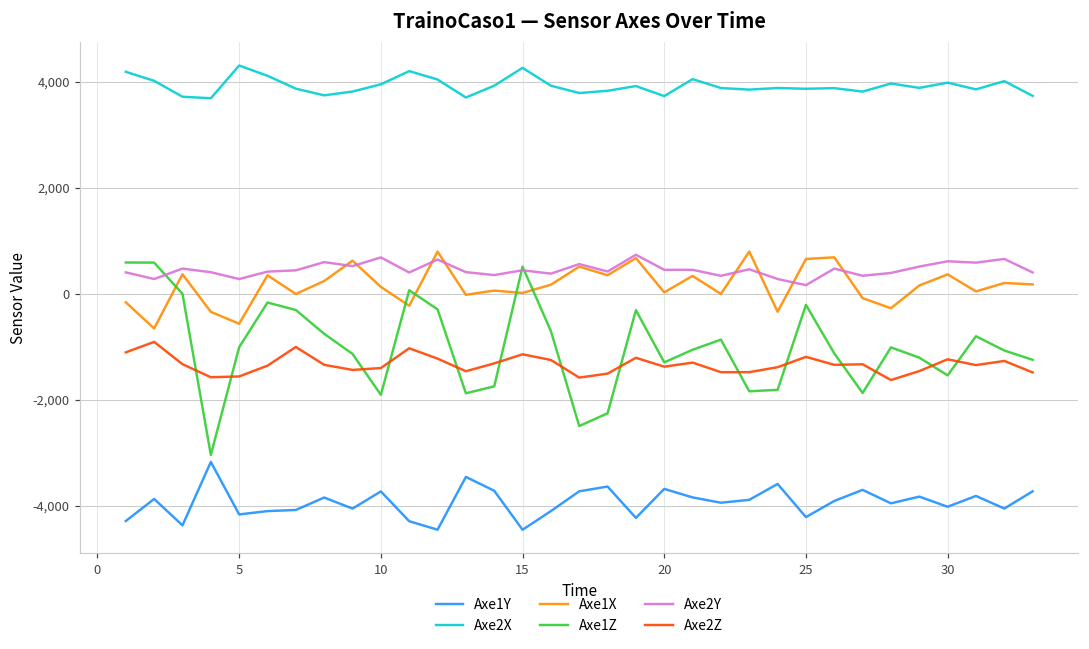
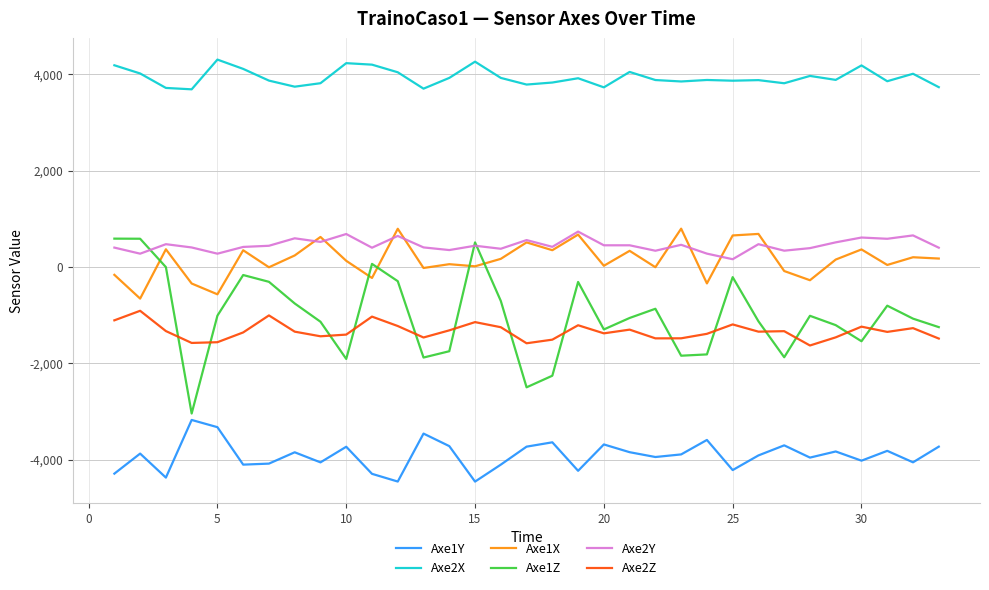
Axe1Y, 5: -4,200 -> -3,300
Axe2X, 10: 3,900 -> 4,200
Axe2X, 30: 4,000 -> 4,200
